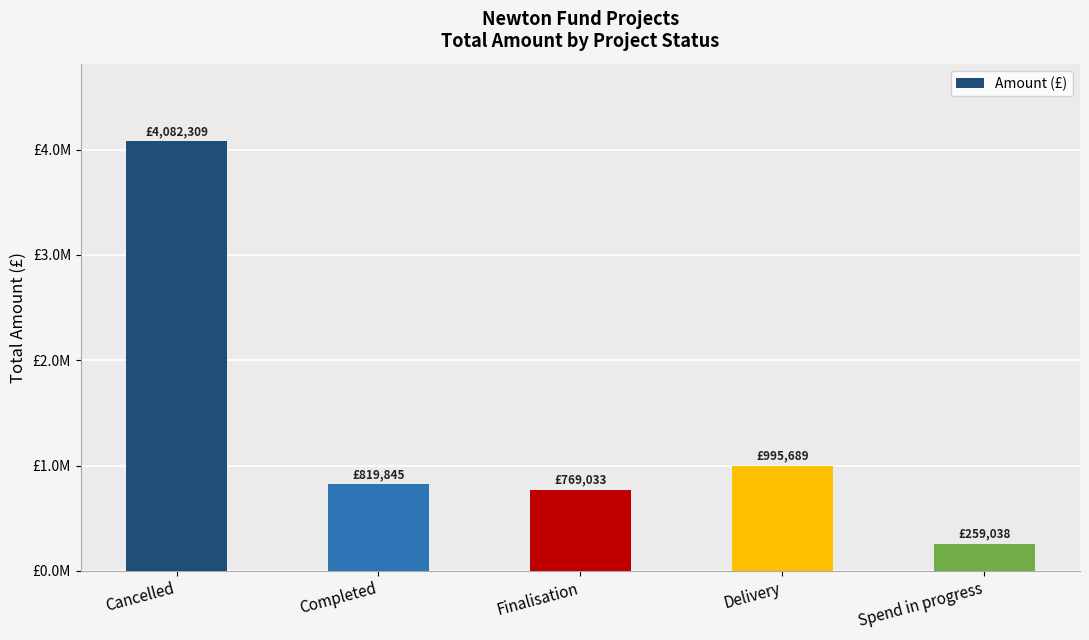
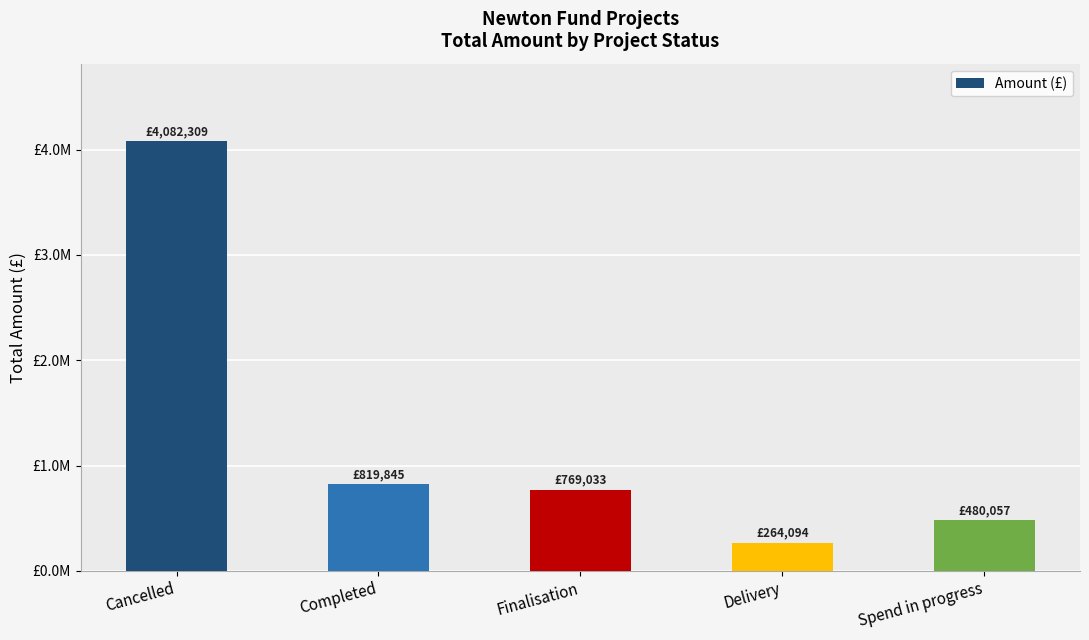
Delivery: £995,689 -> £264,094
Spend in progress: £259,038 -> £480,057
